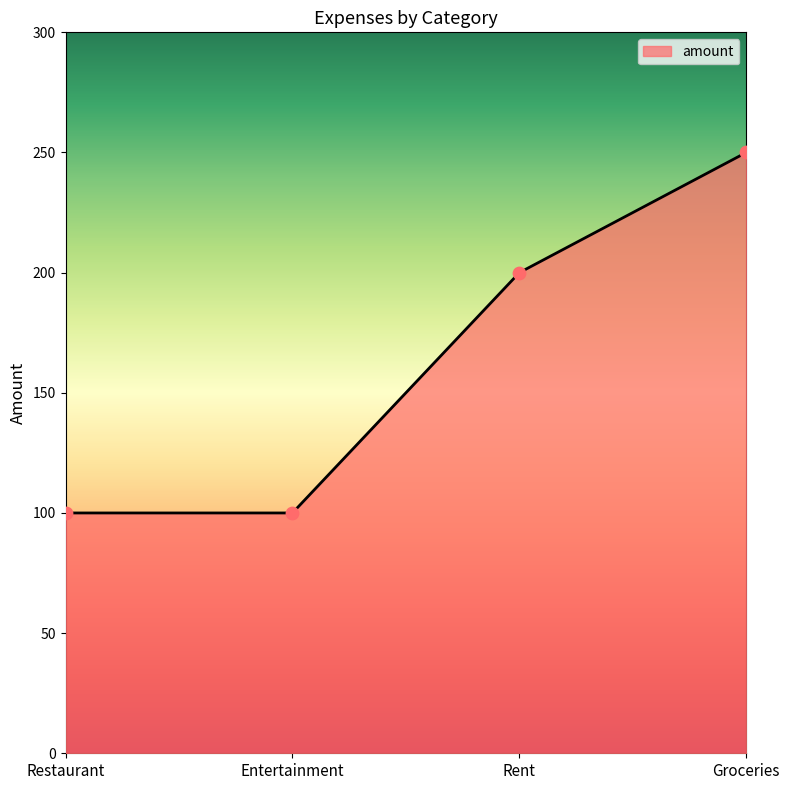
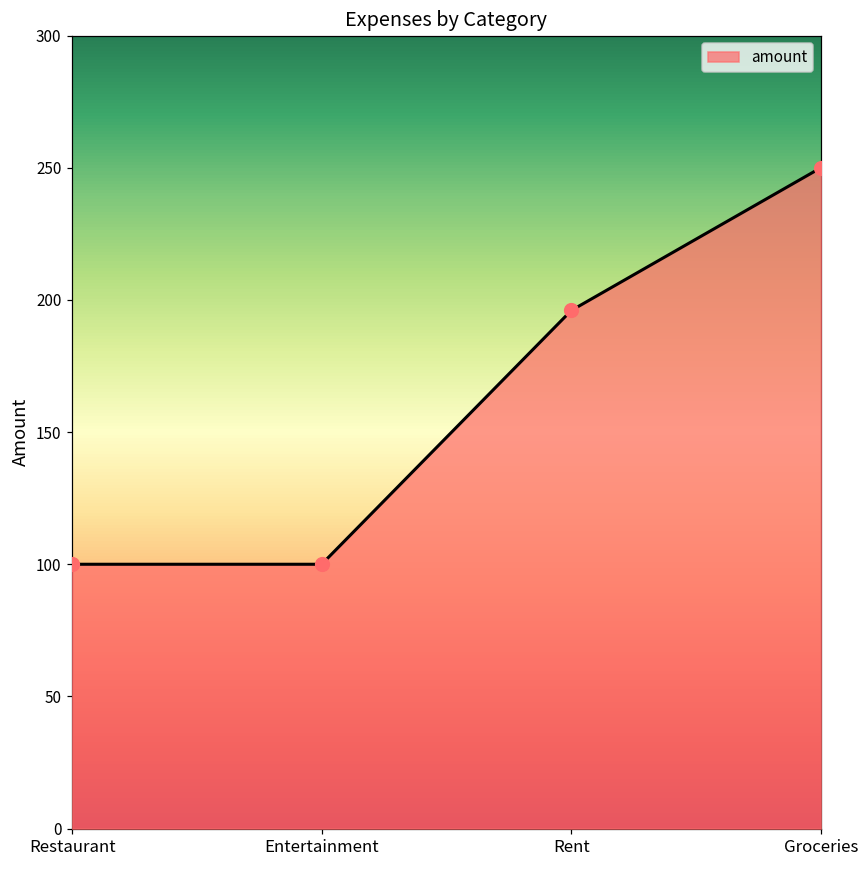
Rent: 200 -> 196
